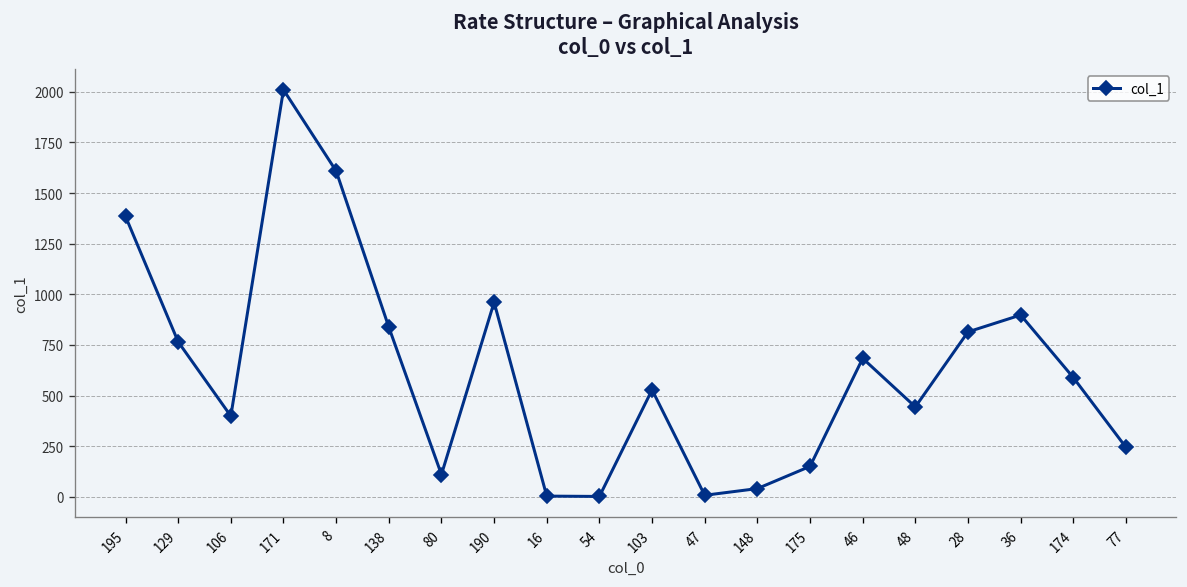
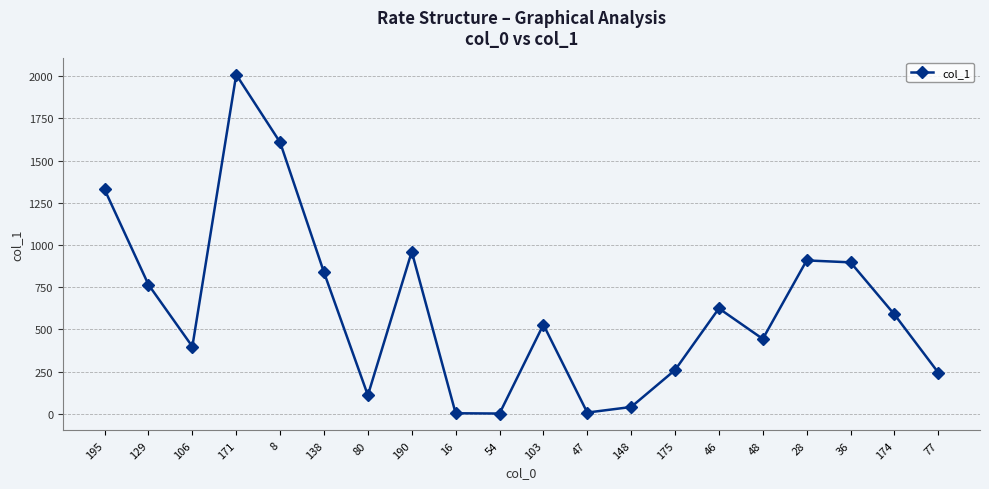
195: 1380 -> 1330
175: 150 -> 260
46: 680 -> 620
28: 810 -> 910
